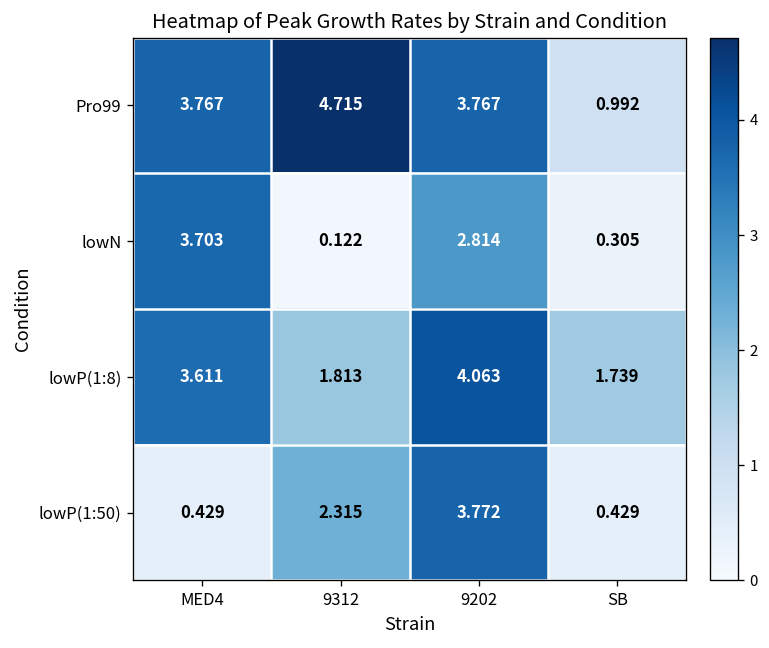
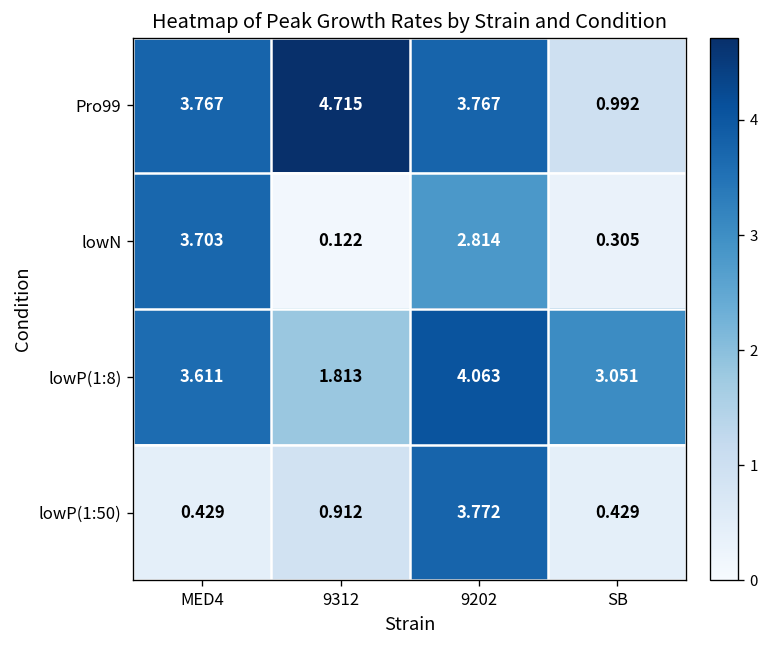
lowP(1:8), SB: 1.739 -> 3.051
lowP(1:50), 9312: 2.315 -> 0.912
